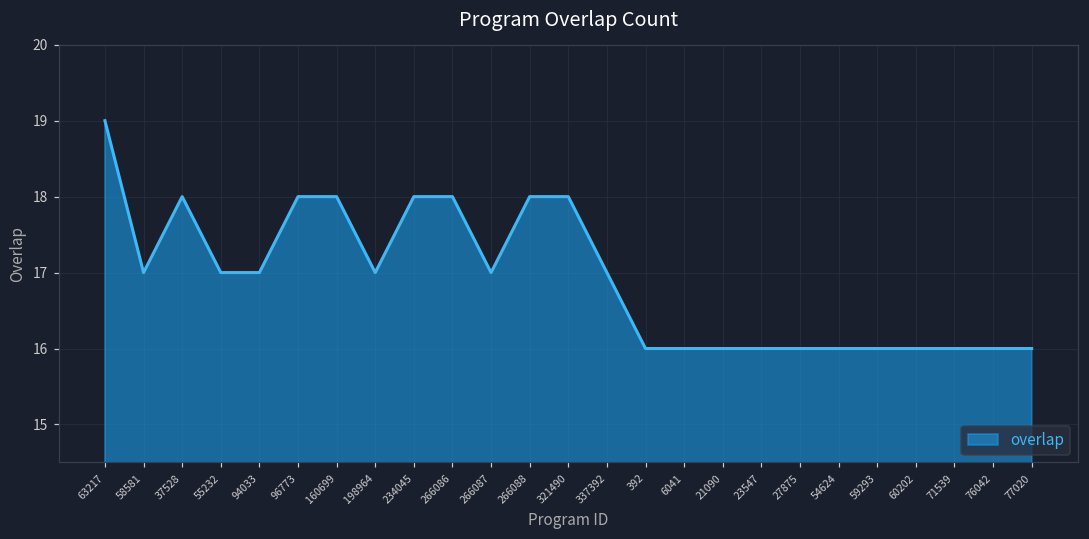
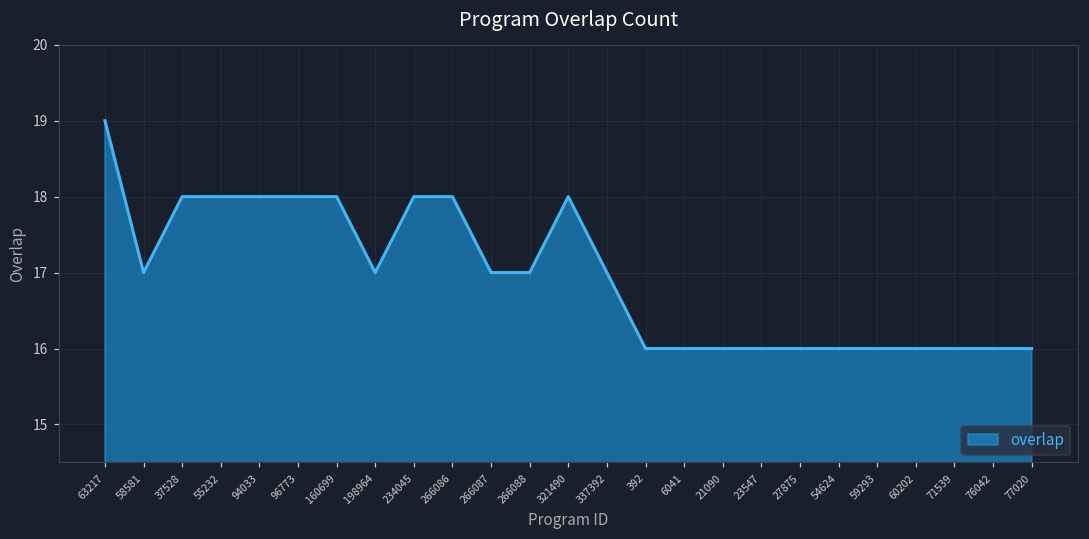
55232: 17 -> 18
94033: 17 -> 18
266088: 18 -> 17
